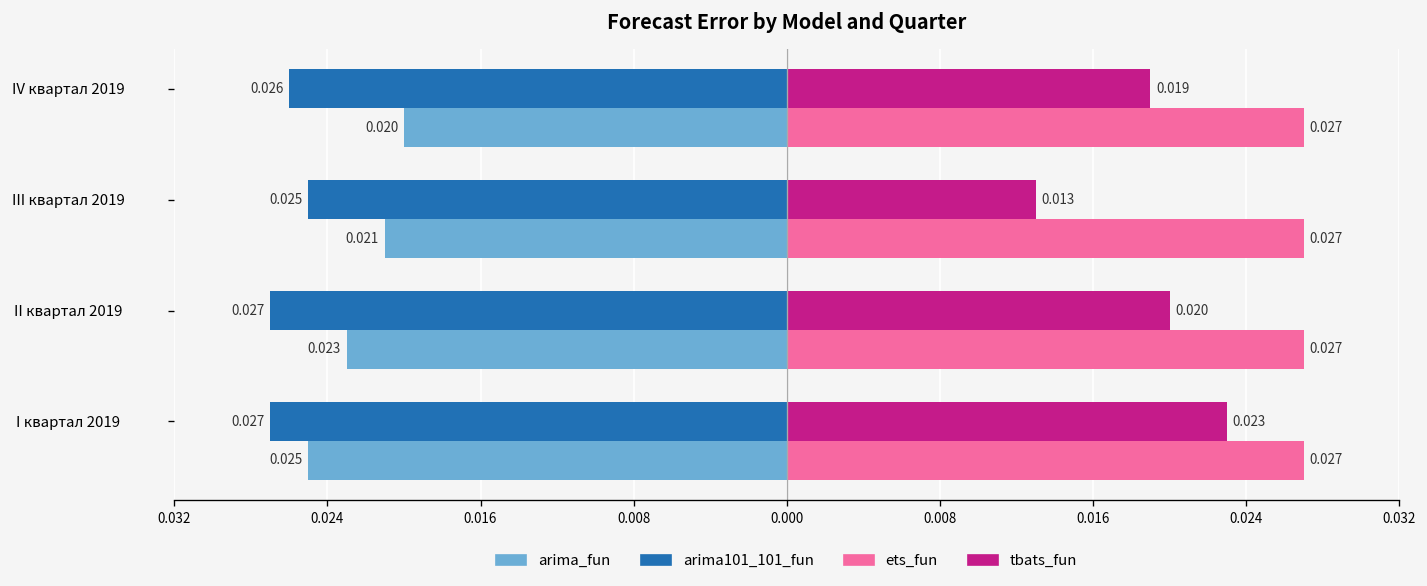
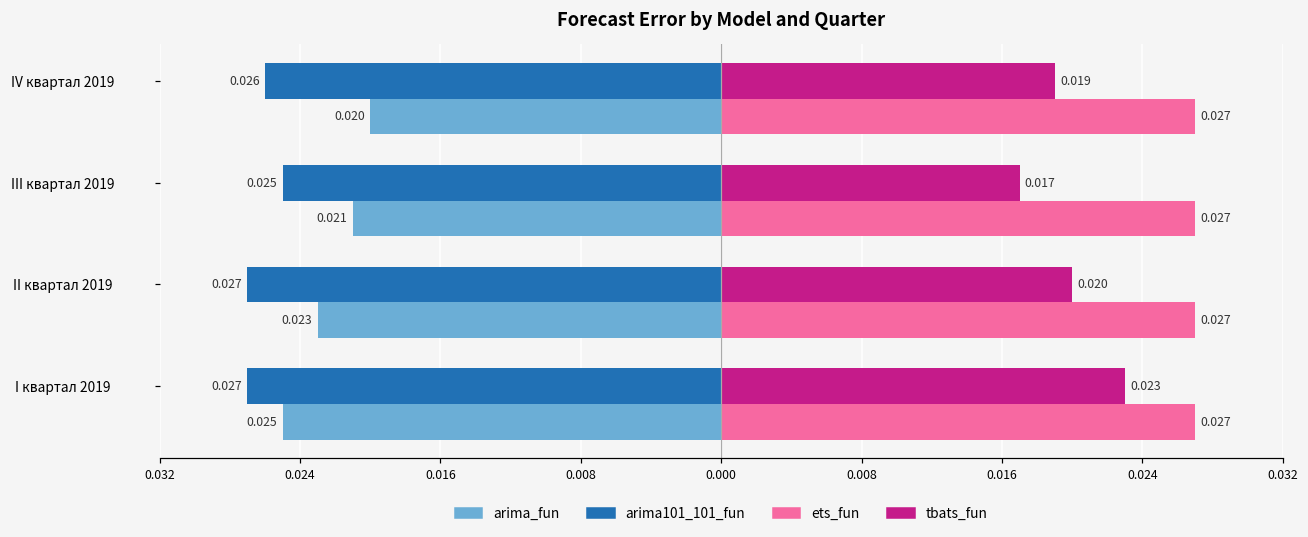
tbats_fun, III квартал 2019: 0.013 -> 0.017
